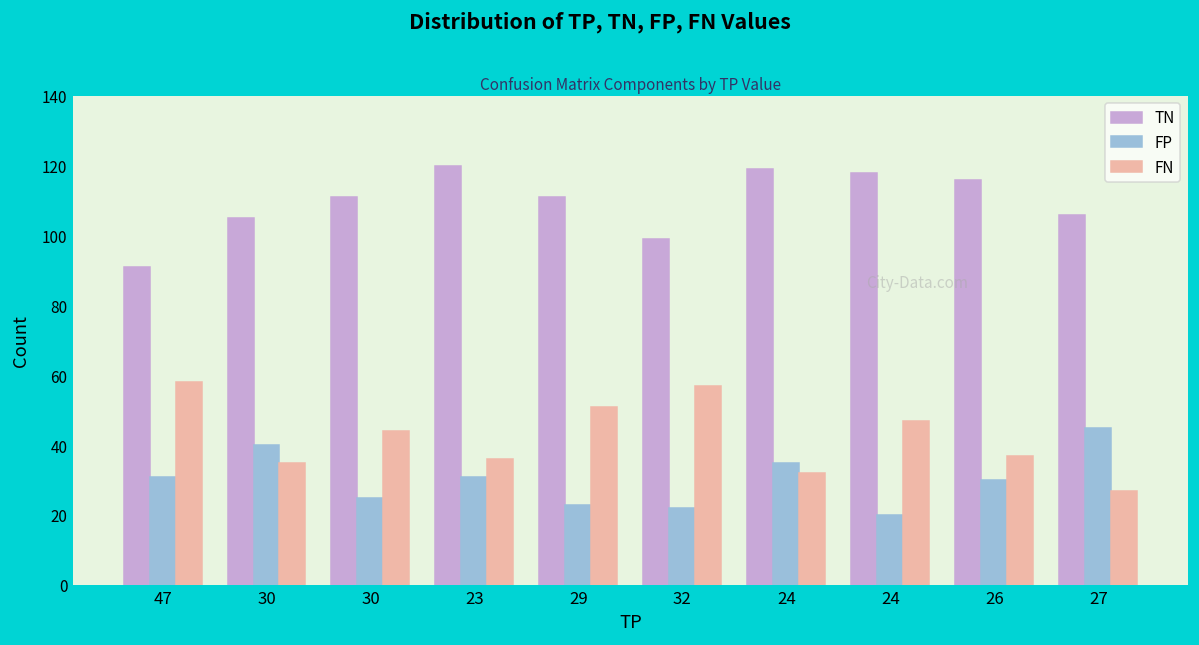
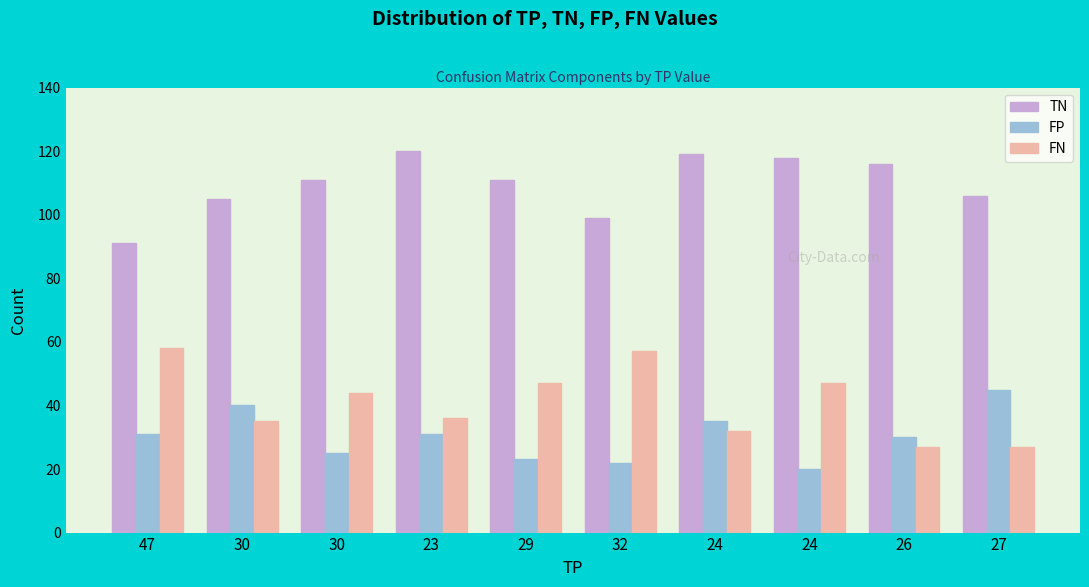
FN, 29: 51 -> 47
FN, 26: 37 -> 27
